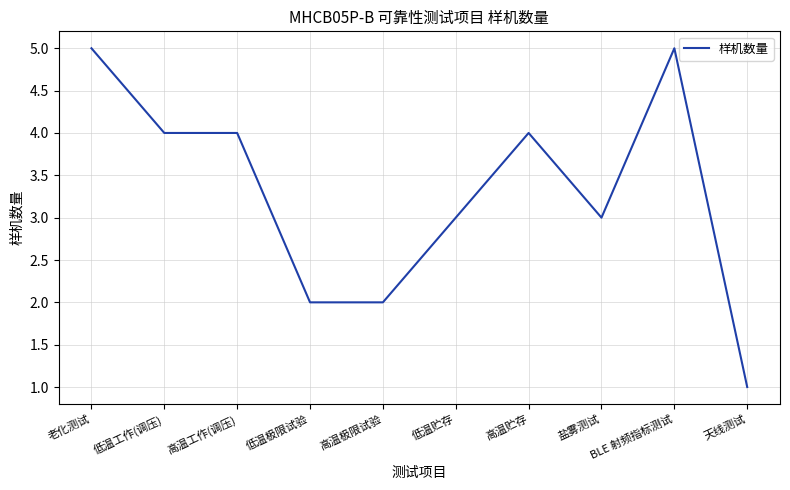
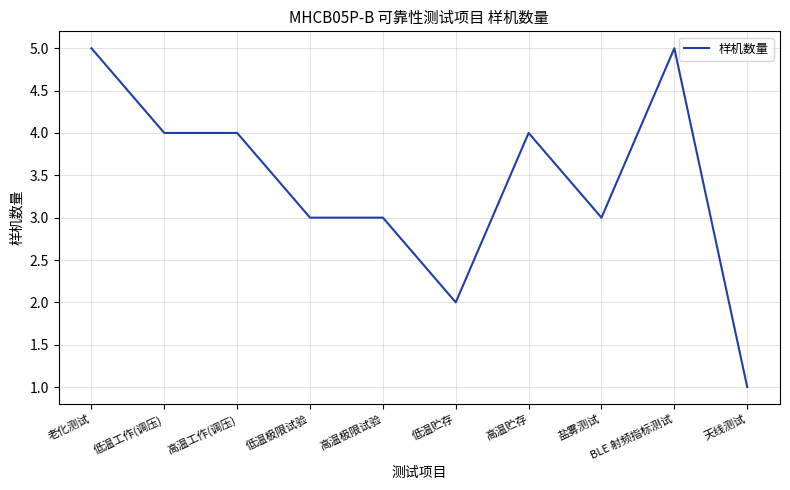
低温极限试验: 2 -> 3
高温极限试验: 2 -> 3
低温贮存: 3 -> 2
